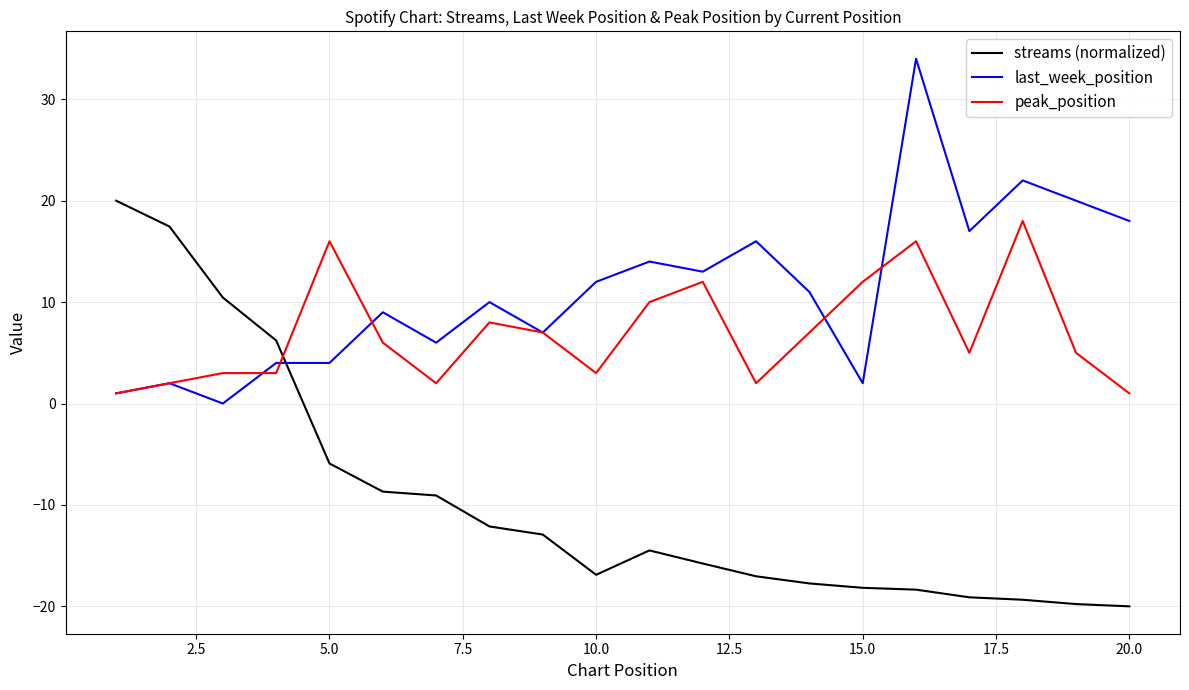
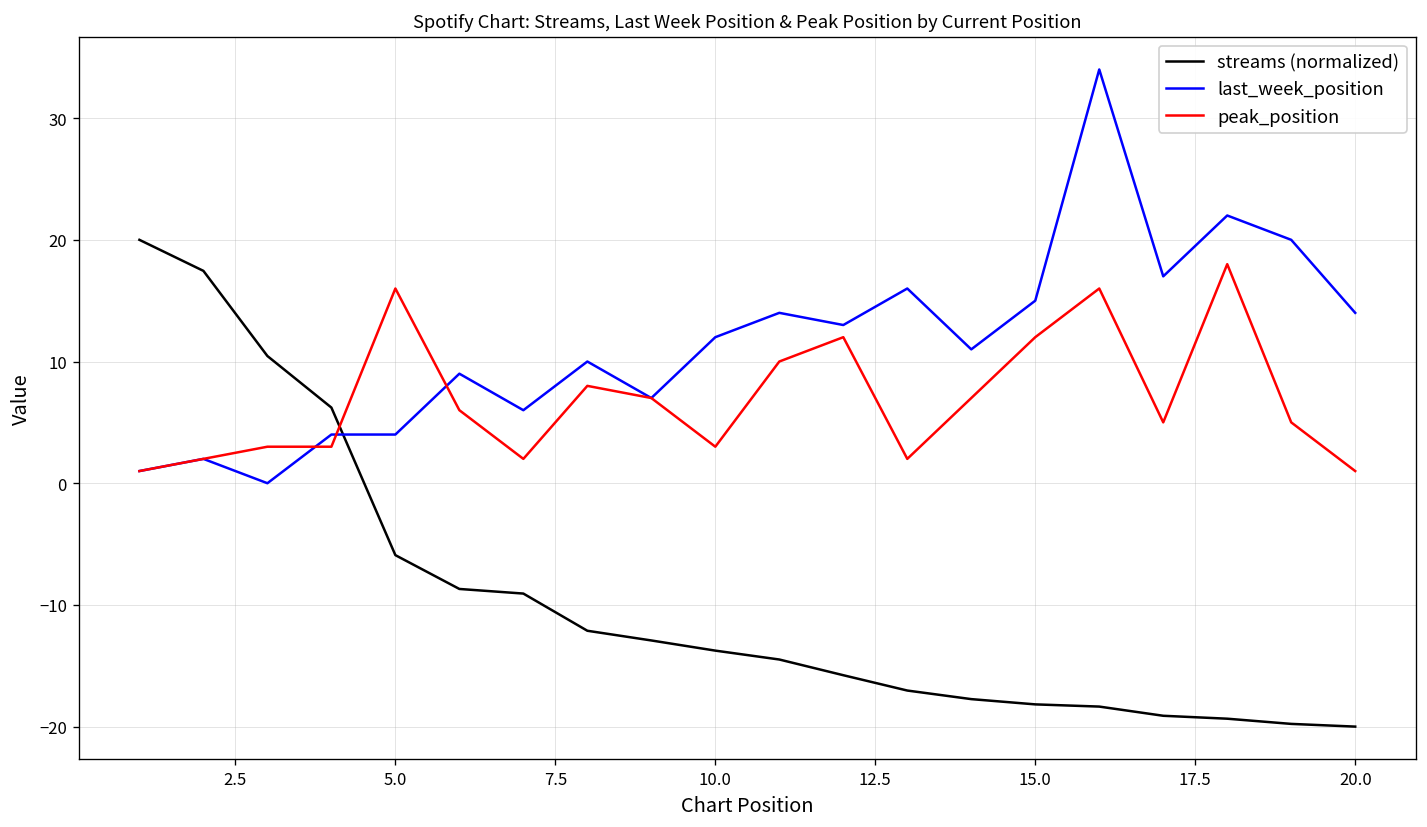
streams (normalized), 10.0: -16.9 -> -13.8
last_week_position, 15.0: 2 -> 15
last_week_position, 20.0: 18 -> 14
